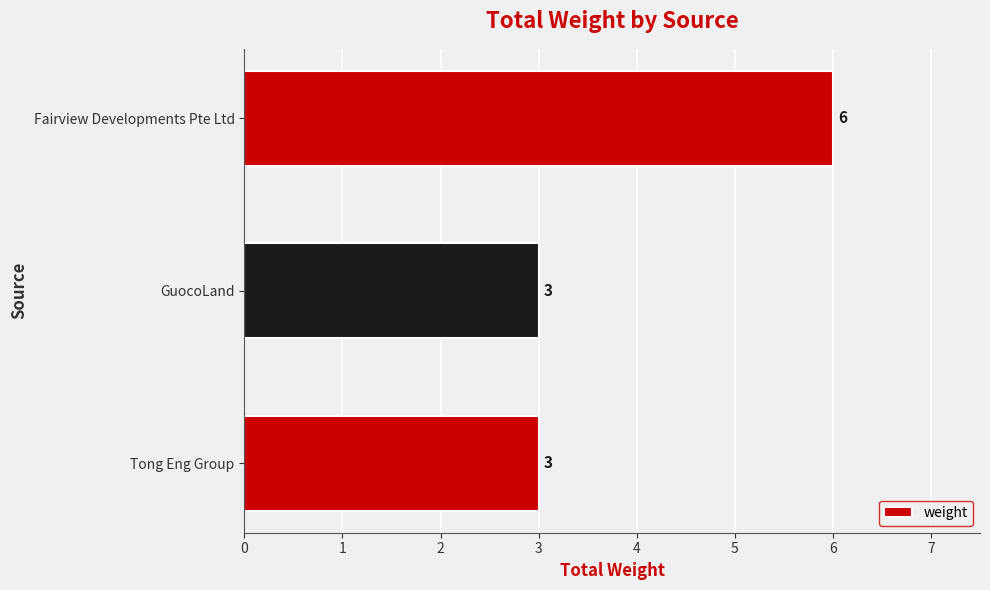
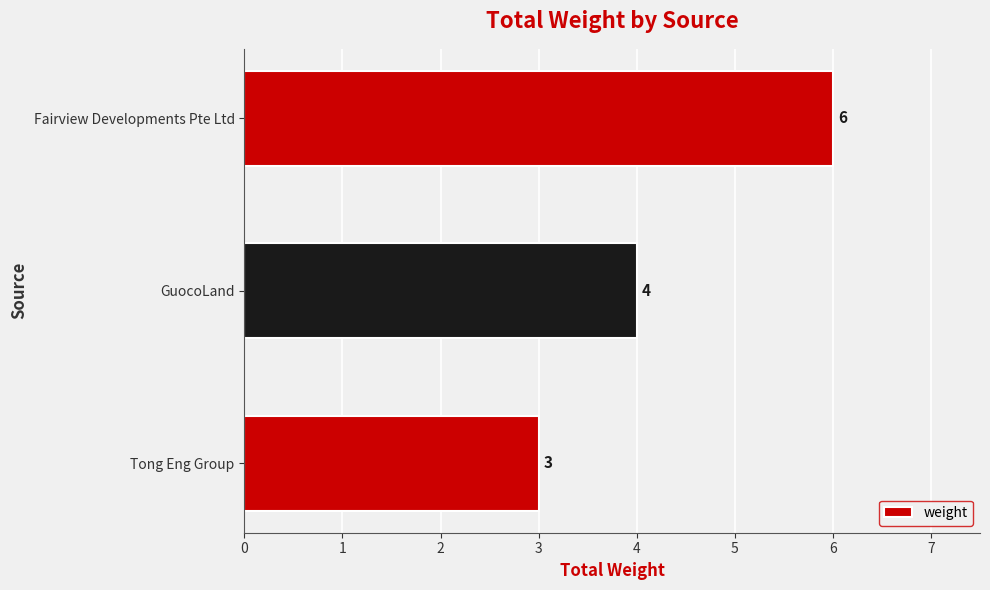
GuocoLand: 3 -> 4
